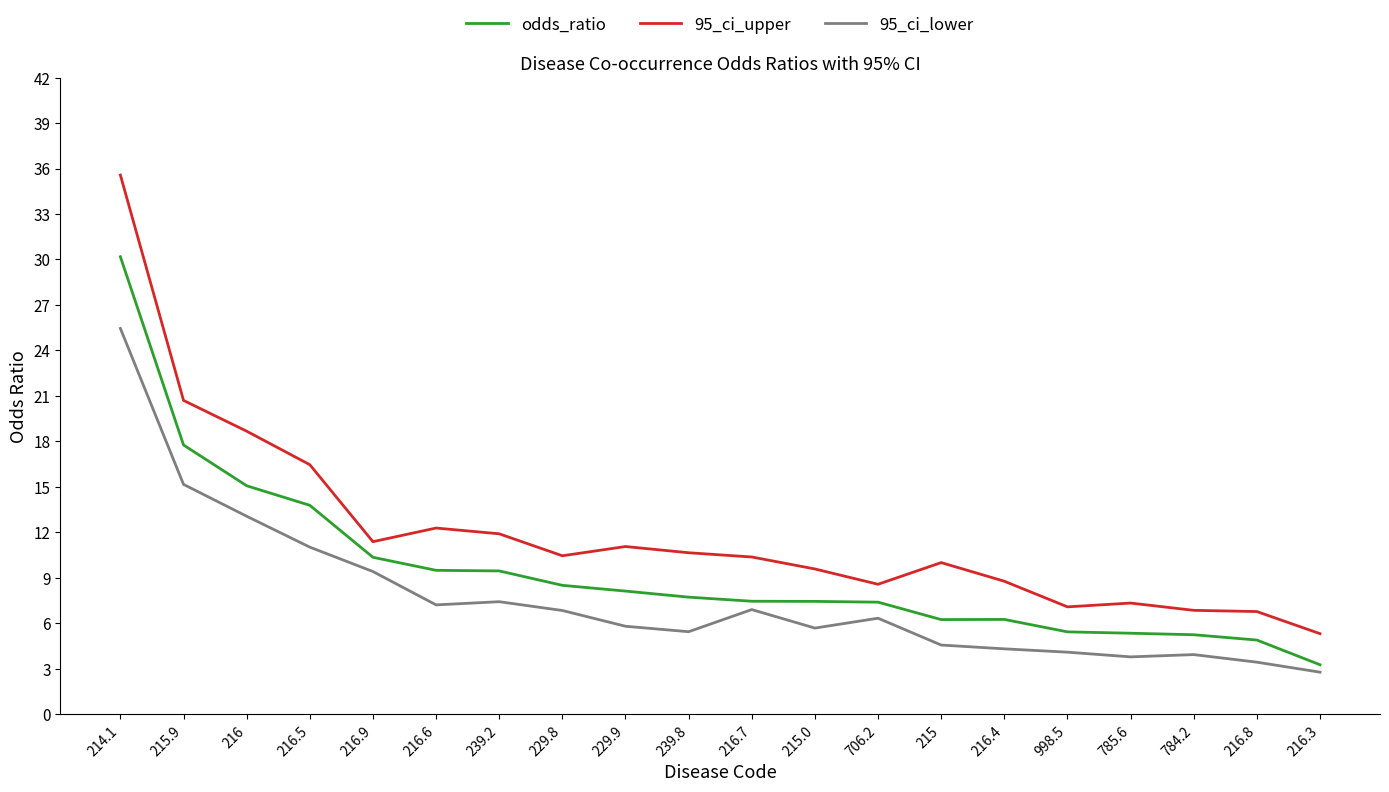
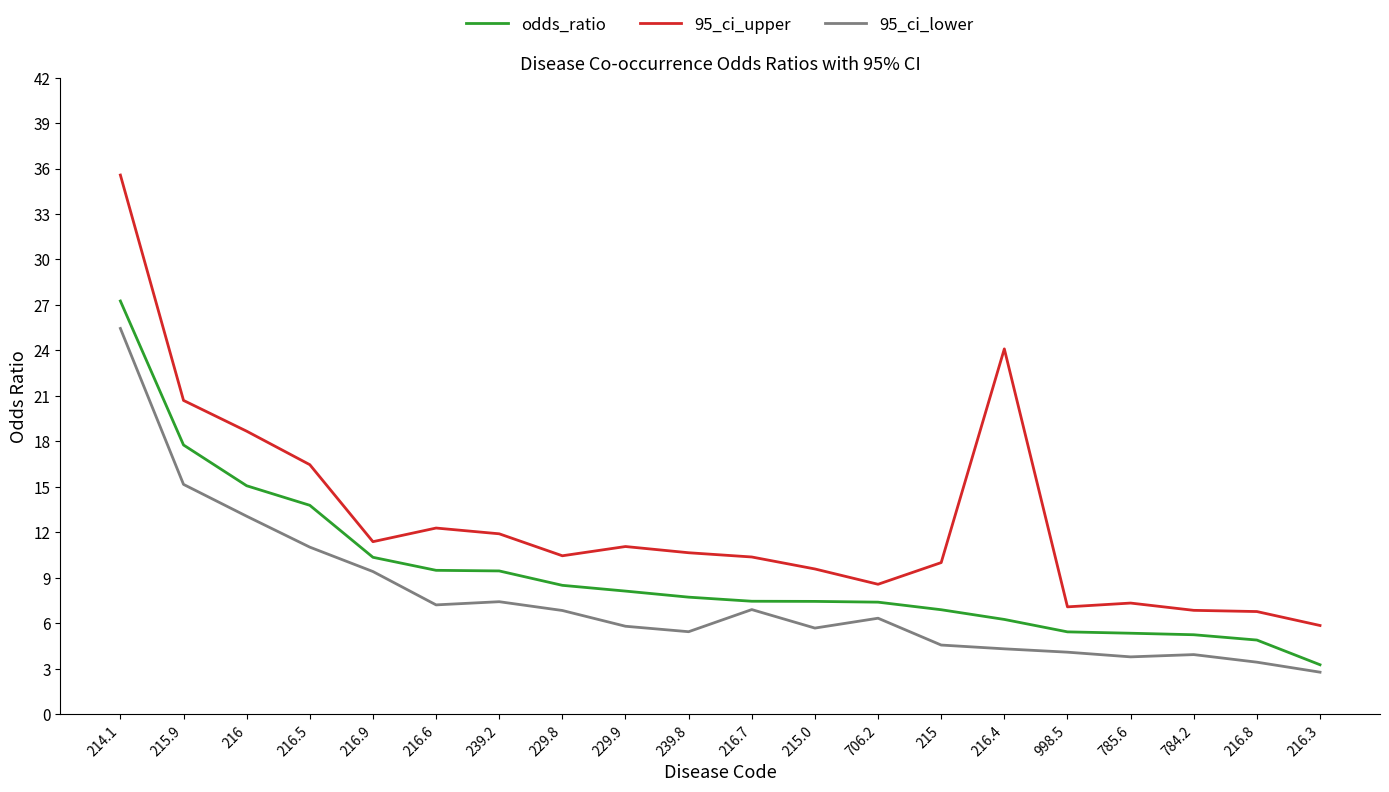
odds_ratio, 214.1: 30.2 -> 27.3
odds_ratio, 215: 6.2 -> 6.9
95_ci_upper, 216.4: 8.8 -> 24.1
95_ci_upper, 216.3: 5.3 -> 5.9
